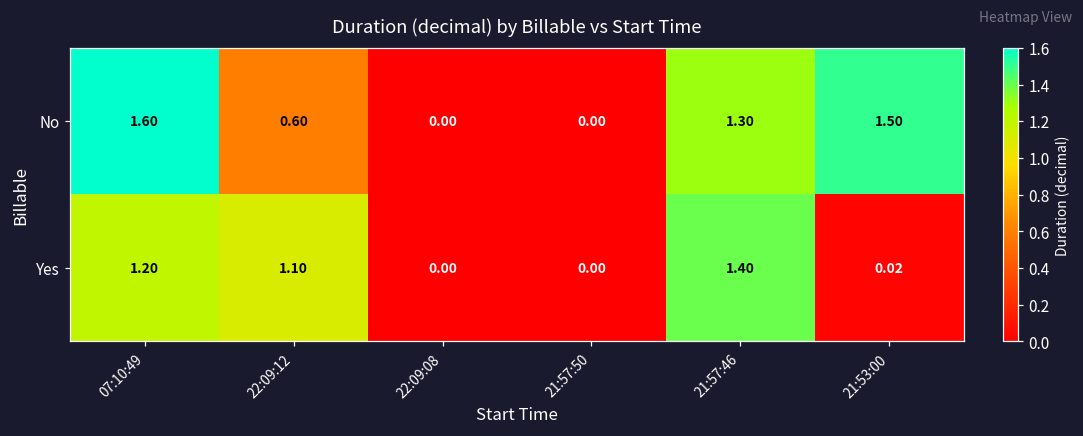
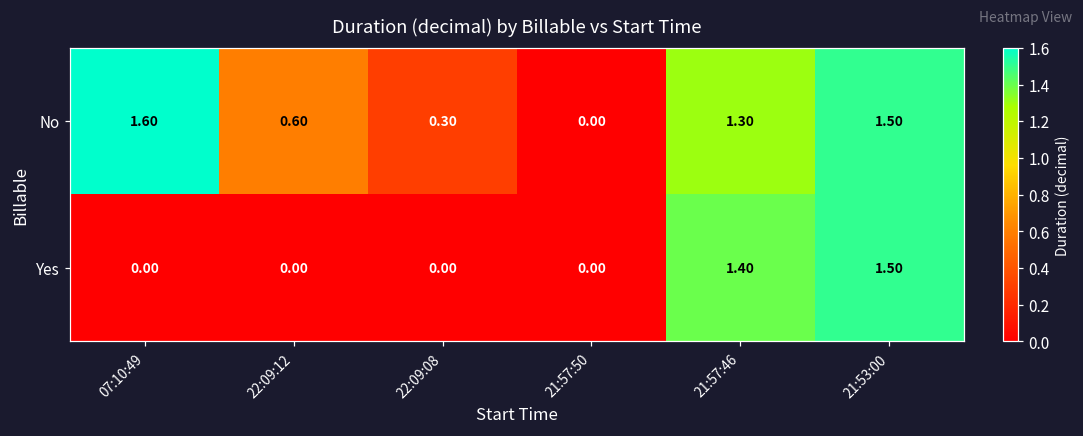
No, 22:09:08: 0.00 -> 0.30
Yes, 07:10:49: 1.20 -> 0.00
Yes, 22:09:12: 1.10 -> 0.00
Yes, 21:53:00: 0.02 -> 1.50
